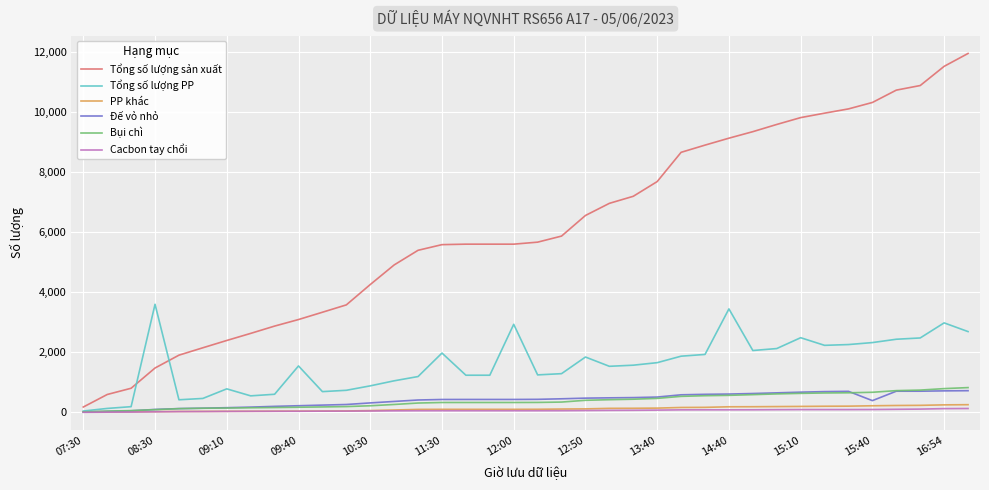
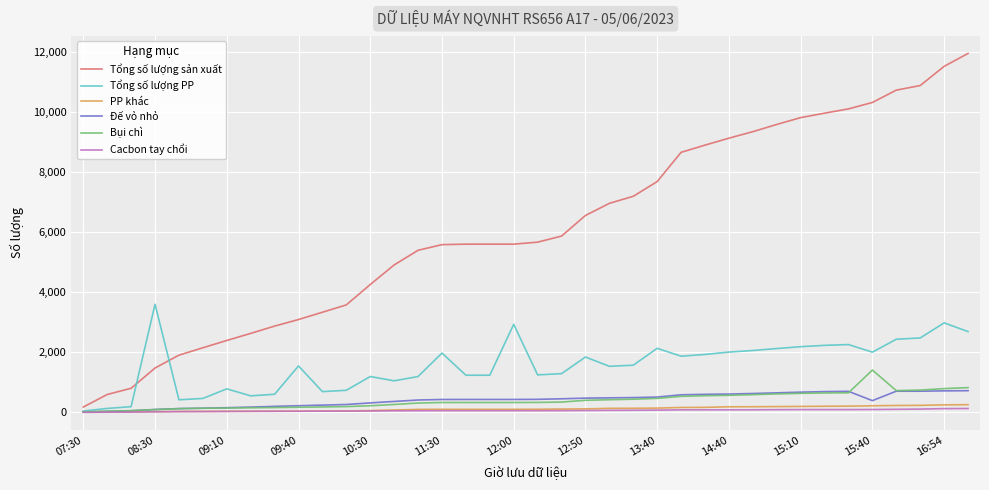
Tổng số lượng PP, 10:30: 900 -> 1,200
Tổng số lượng PP, 13:40: 1,700 -> 2,100
Tổng số lượng PP, 14:40: 3,400 -> 2,000
Tổng số lượng PP, 15:10: 2,500 -> 2,200
Tổng số lượng PP, 15:40: 2,300 -> 2,000
Bụi chì, 15:40: 700 -> 1,400
